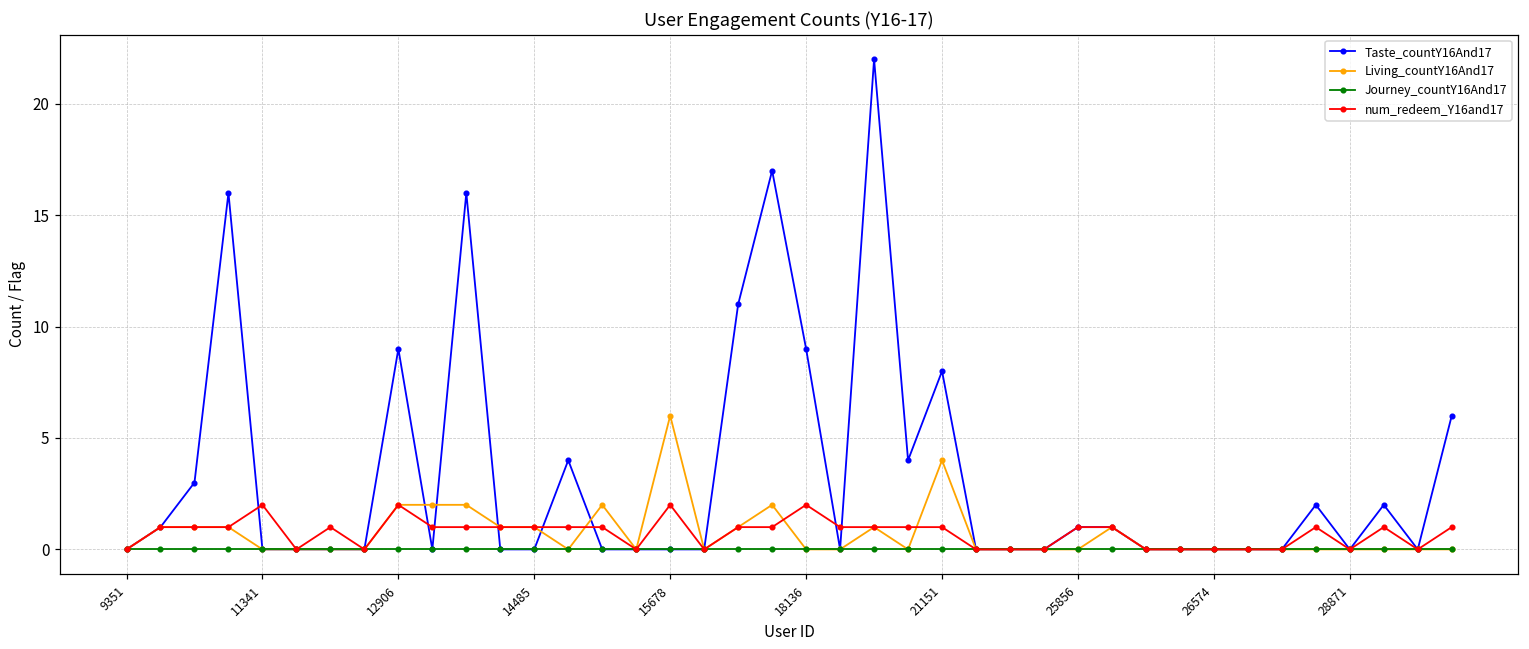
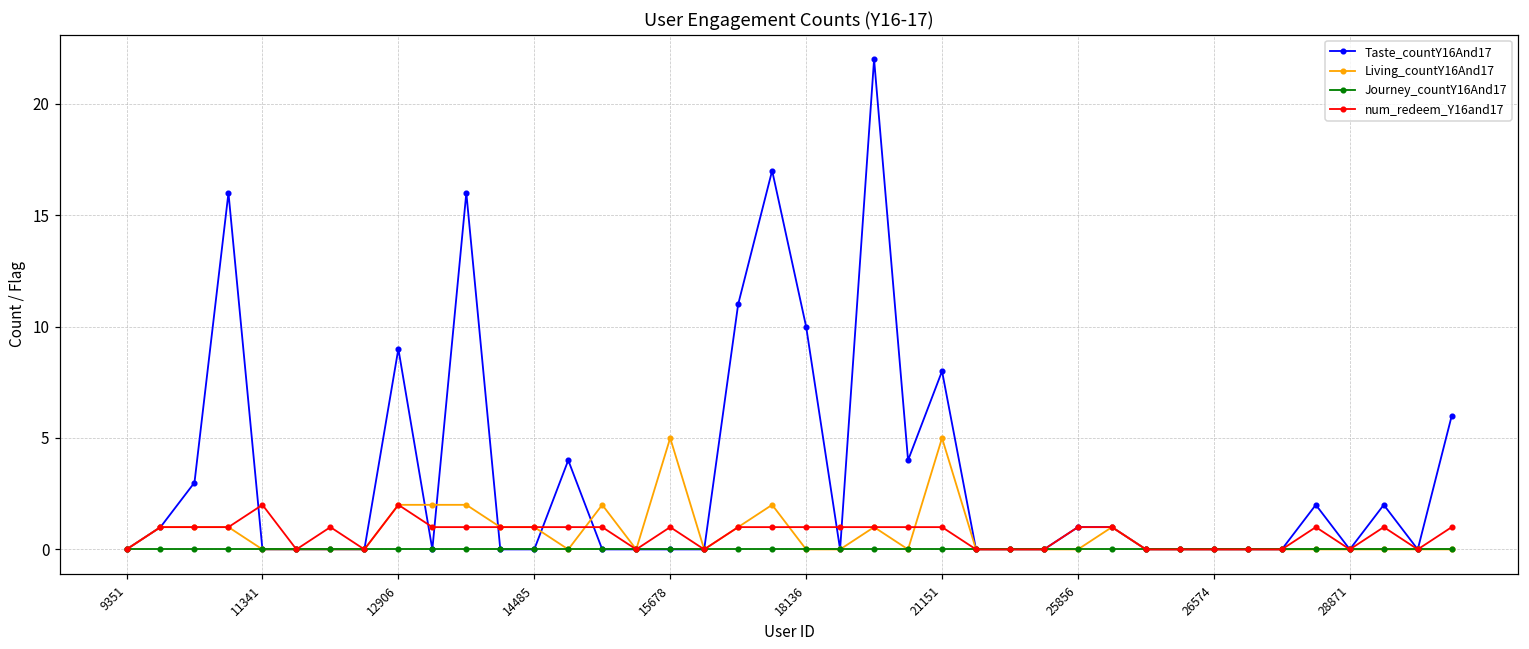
Living_countY16And17, 15678: 6 -> 5
num_redeem_Y16and17, 15678: 2 -> 1
Taste_countY16And17, 18136: 9 -> 10
num_redeem_Y16and17, 18136: 2 -> 1
Living_countY16And17, 21151: 4 -> 5
